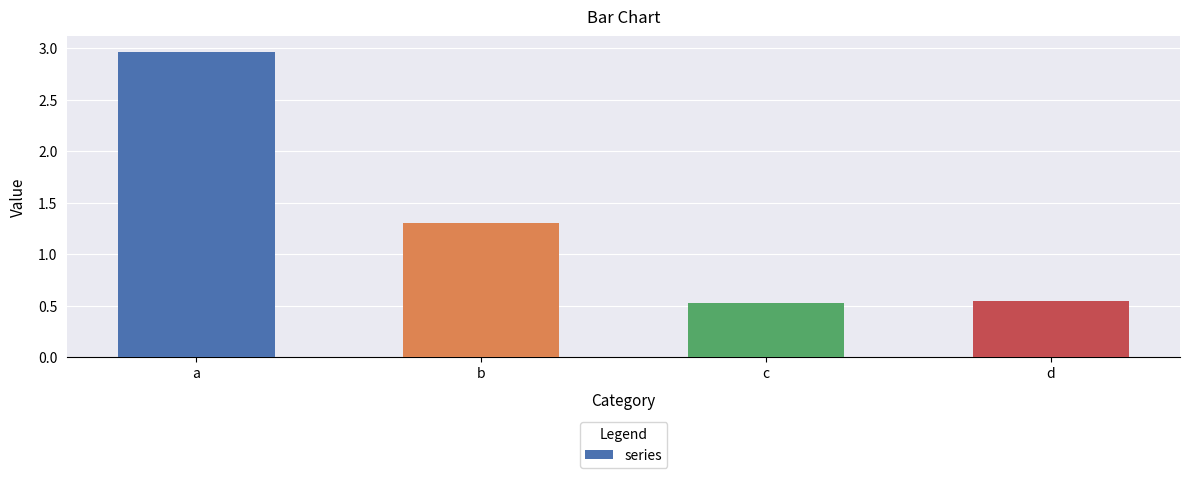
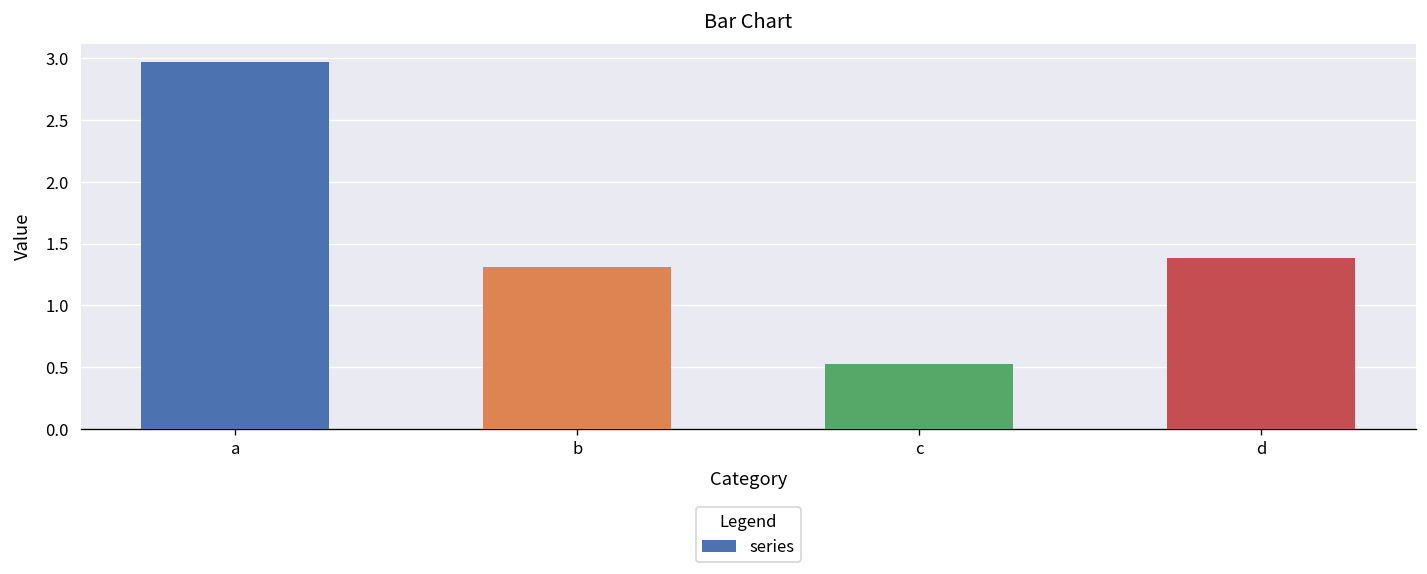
d: 0.54 -> 1.39
